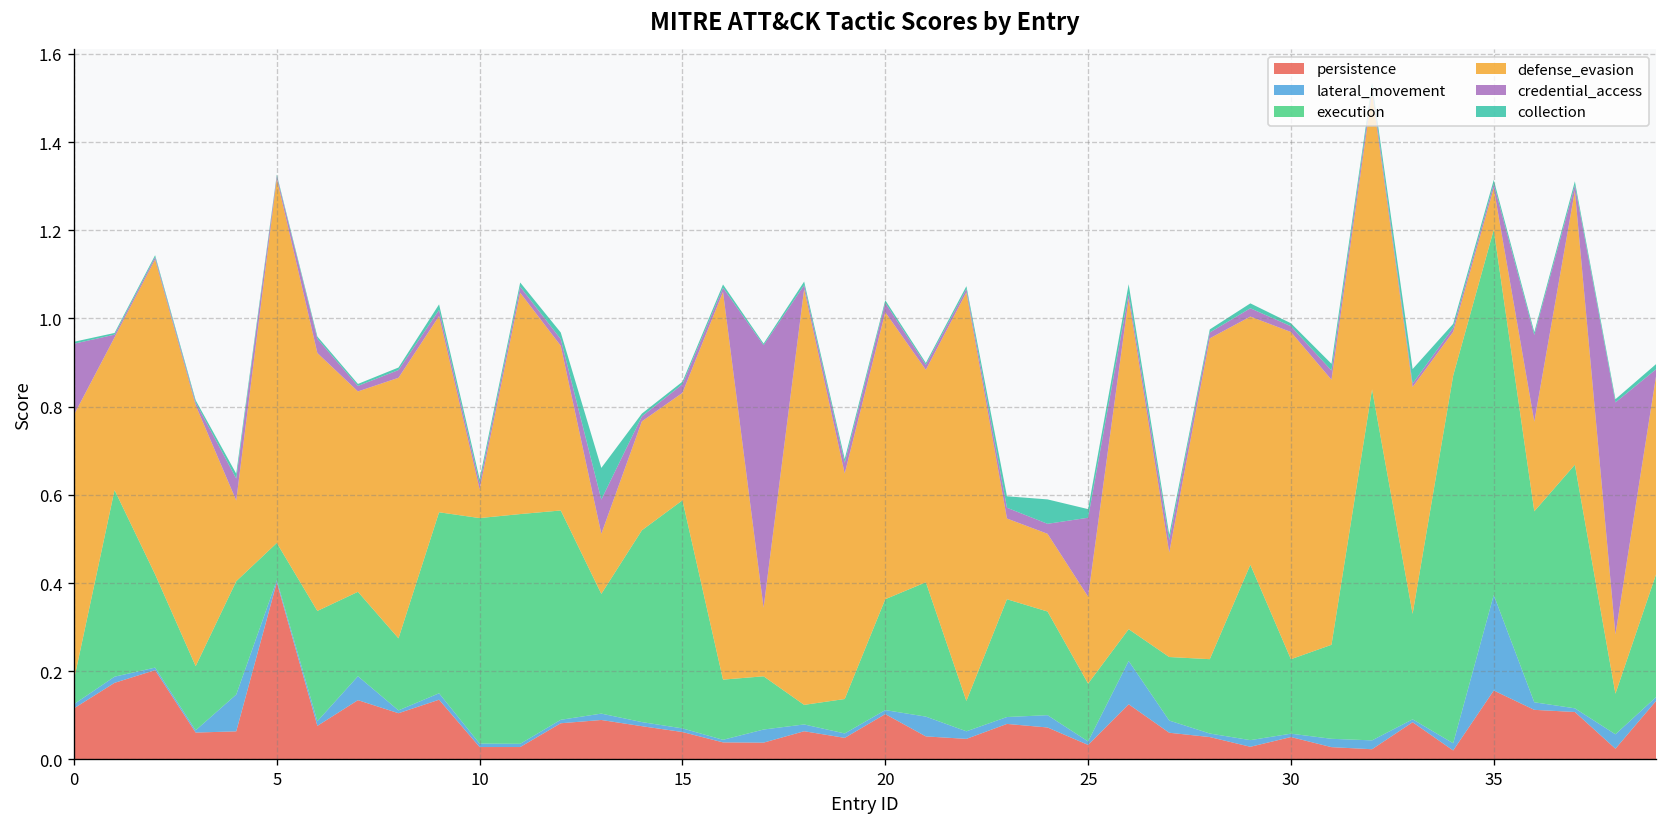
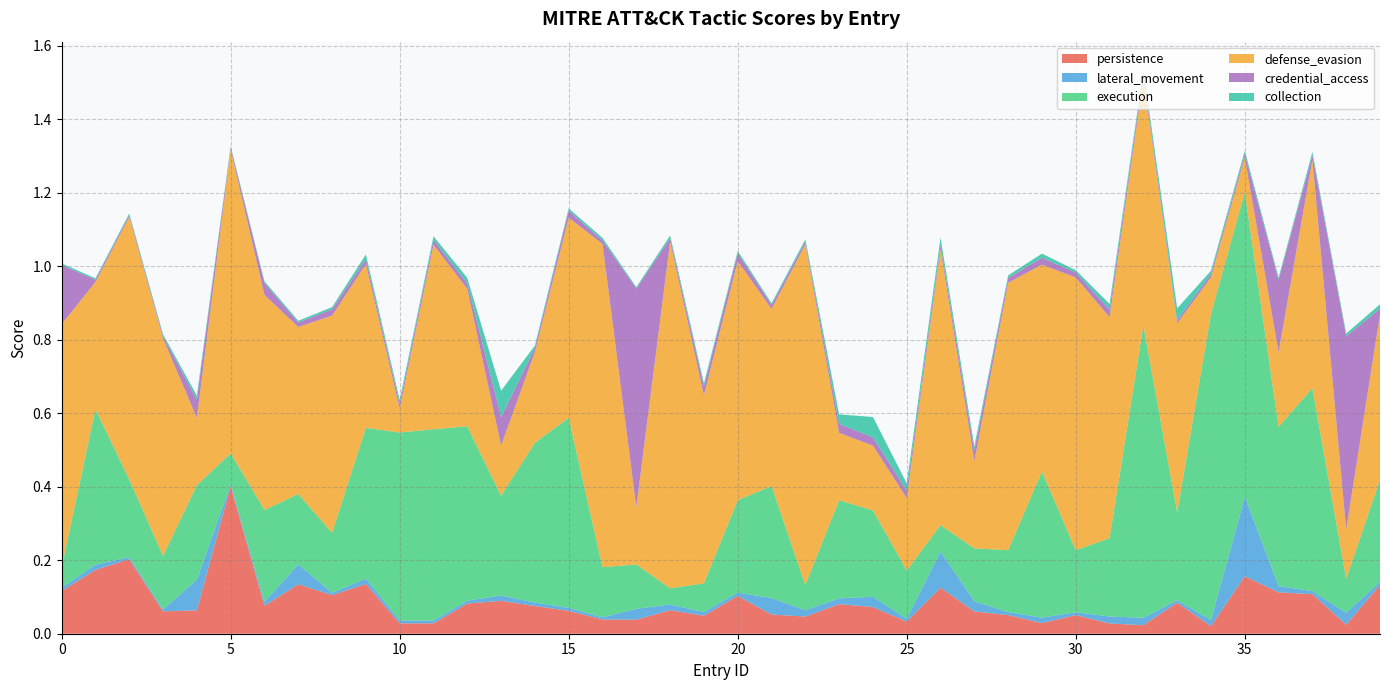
defense_evasion, 0: 0.60 -> 0.66
defense_evasion, 15: 0.24 -> 0.54
credential_access, 25: 0.18 -> 0.02
